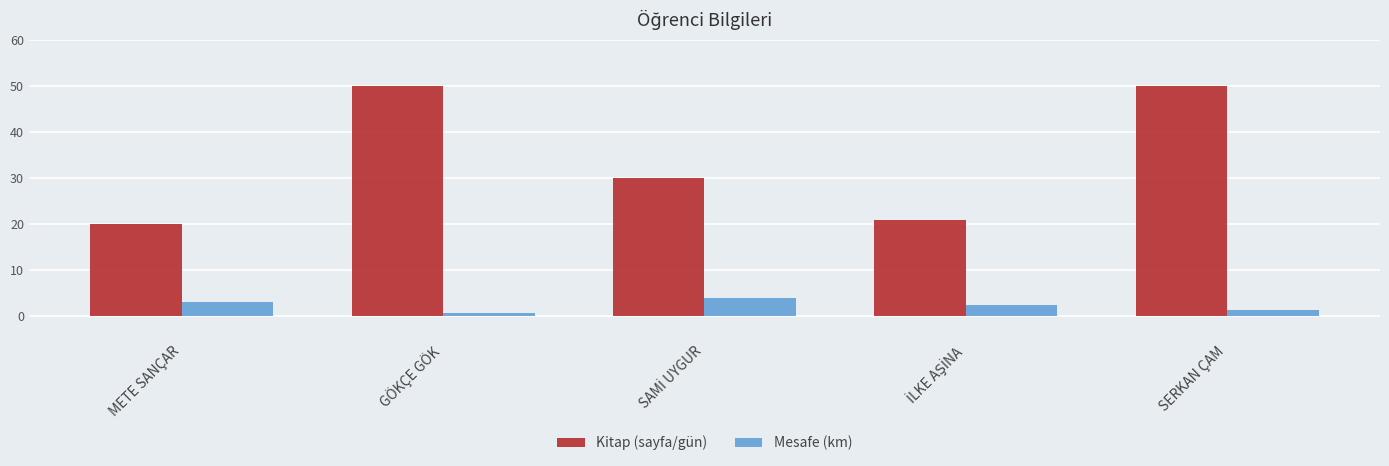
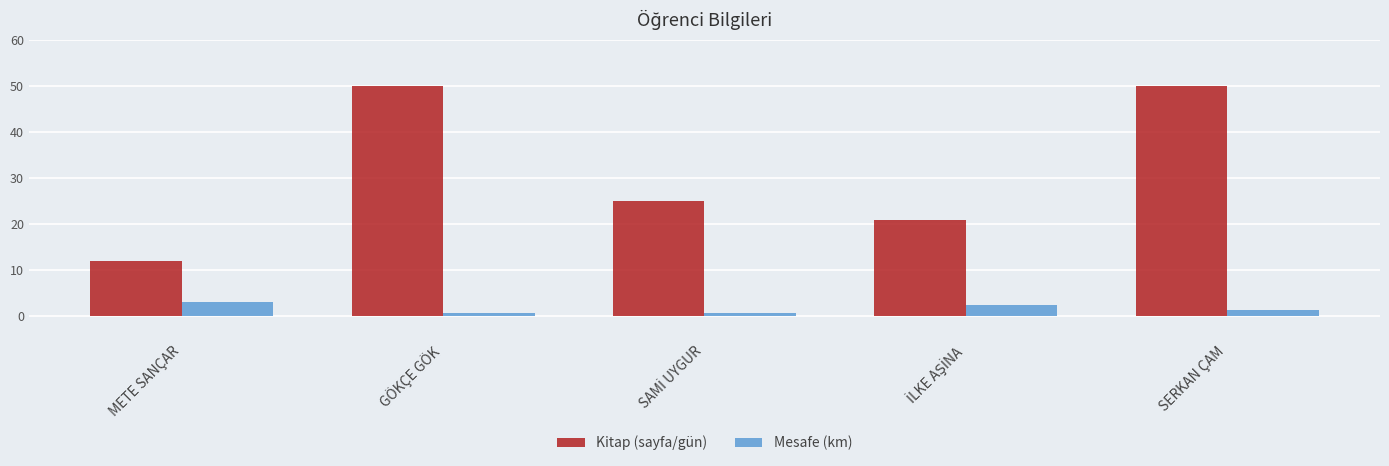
Kitap (sayfa/gün), METE SANÇAR: 20 -> 12
Kitap (sayfa/gün), SAMİ UYGUR: 30 -> 25
Mesafe (km), SAMİ UYGUR: 4 -> 1
